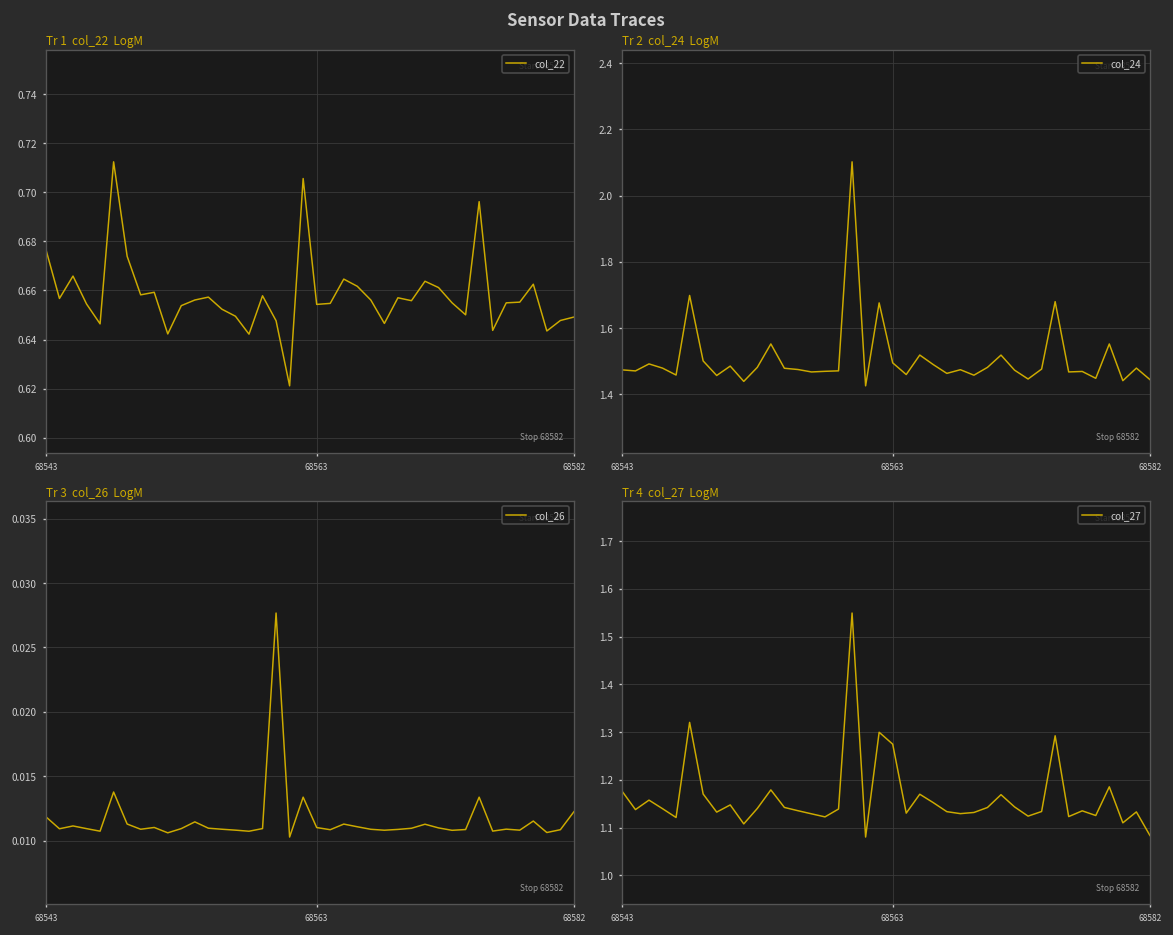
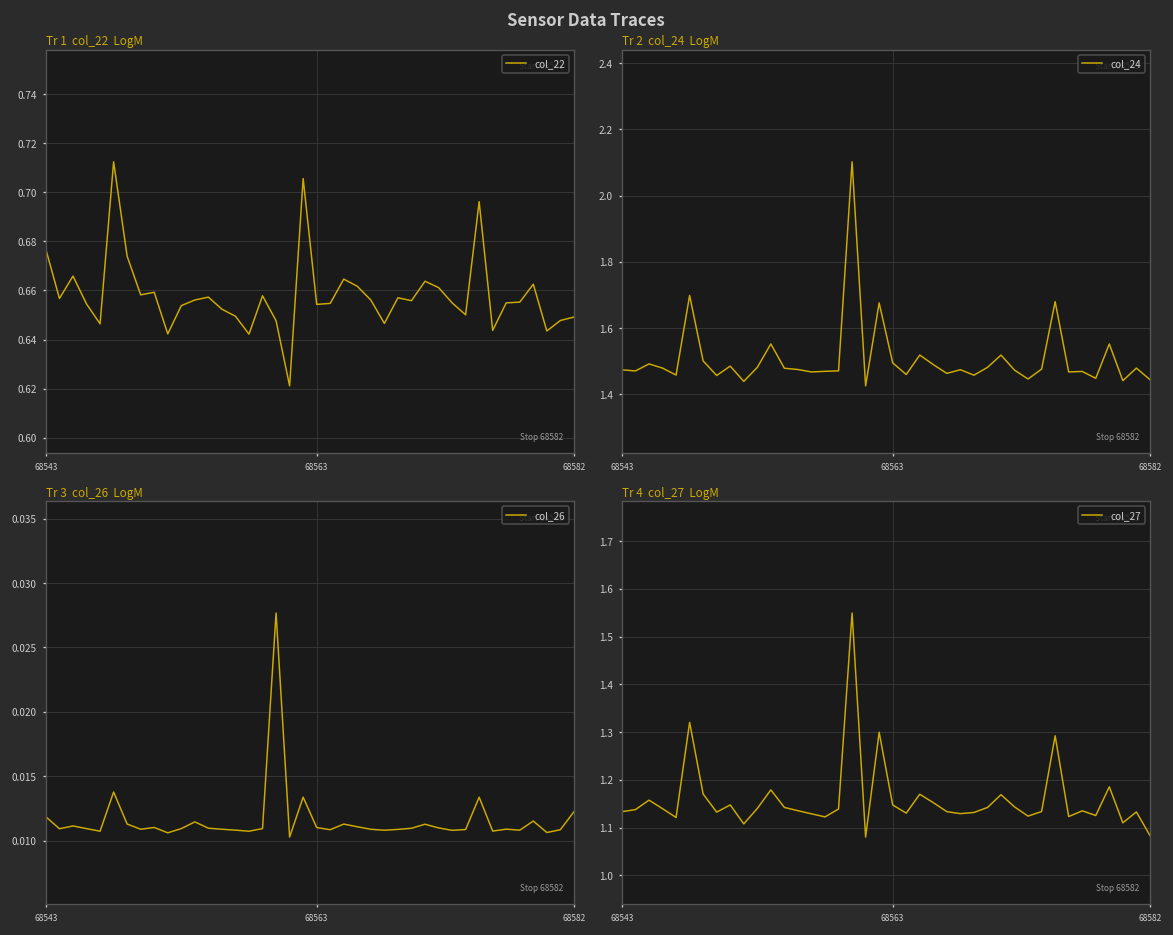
Tr 4 col_27 LogM, 68543: 1.18 -> 1.13
Tr 4 col_27 LogM, 68563: 1.27 -> 1.15
